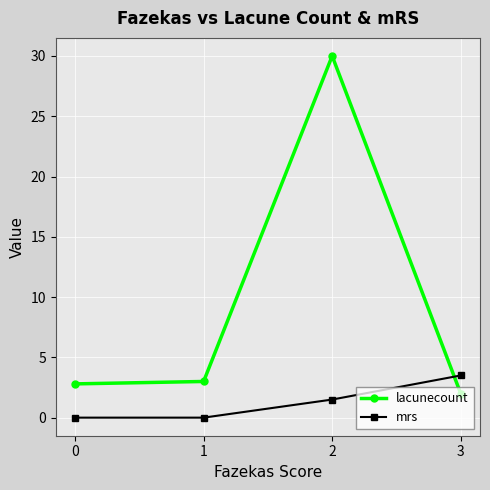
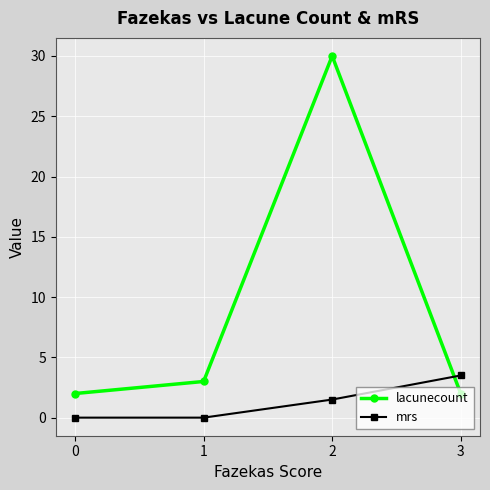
lacunecount, 0: 2.8 -> 2.0
